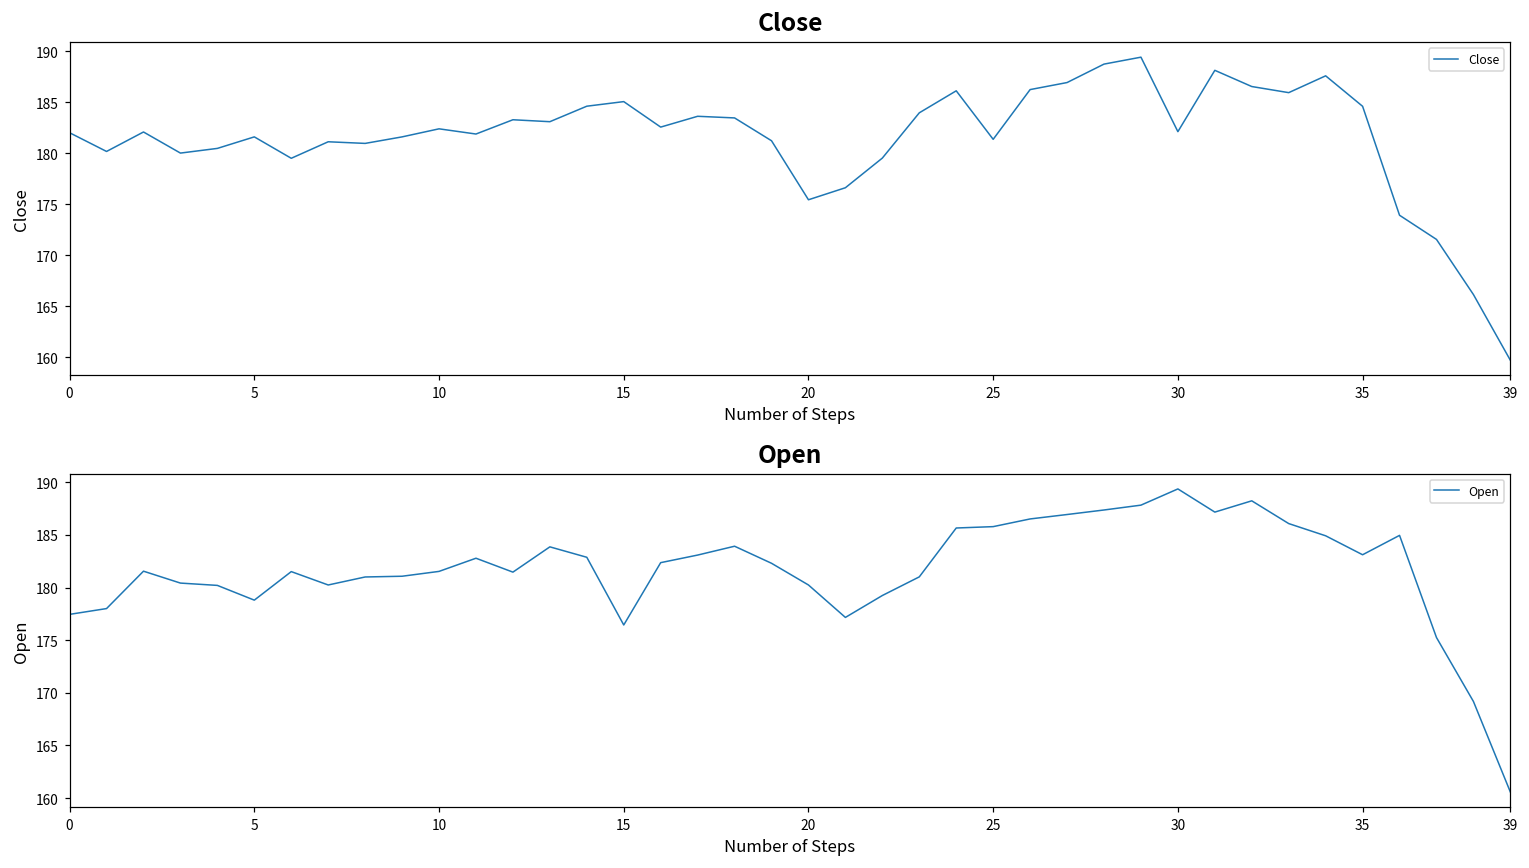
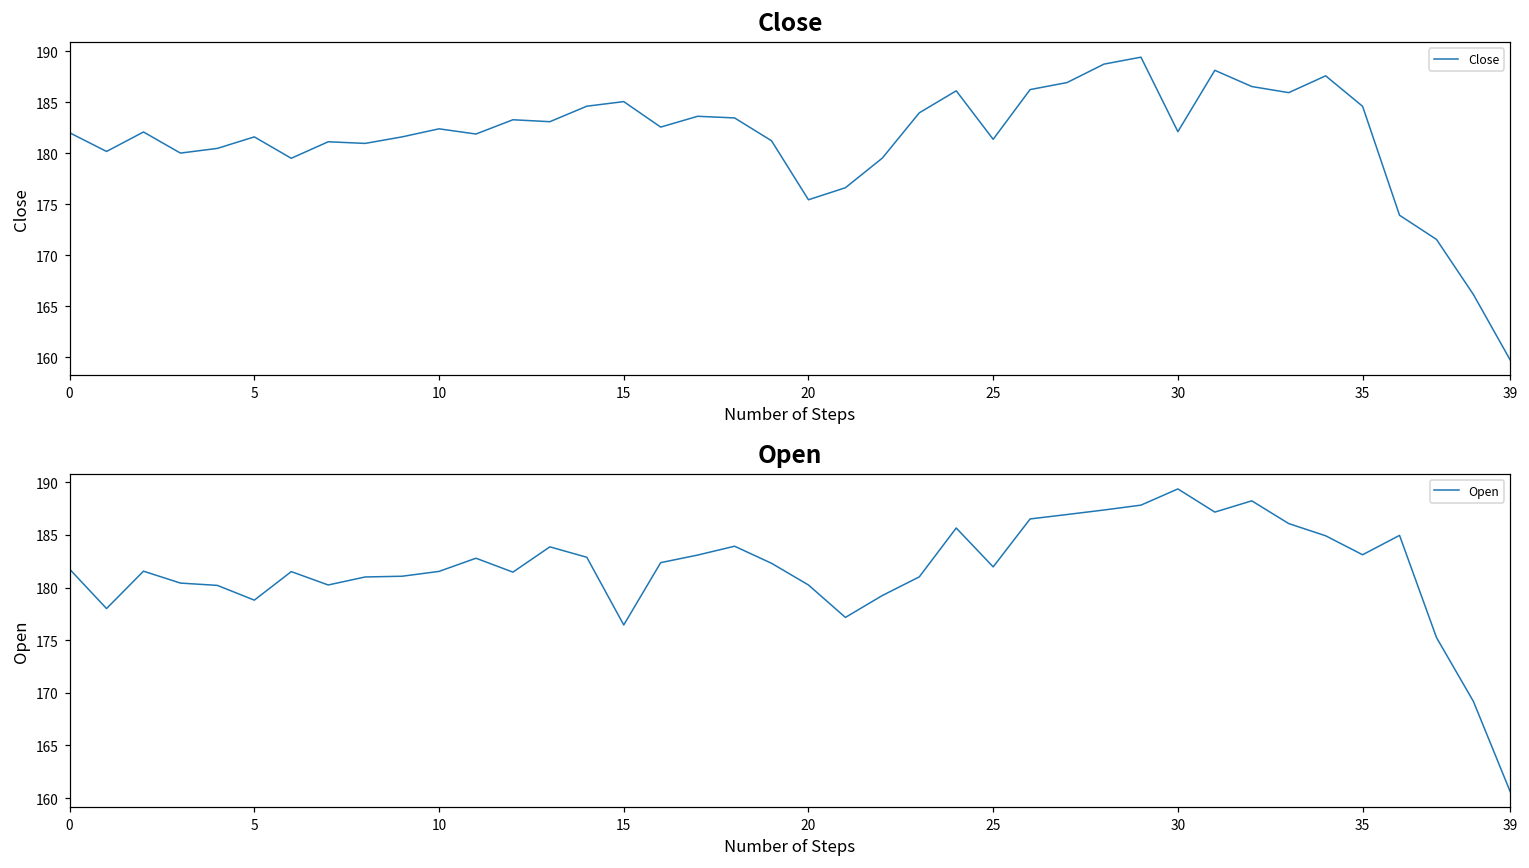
Open, 0: 177 -> 182
Open, 25: 186 -> 182
